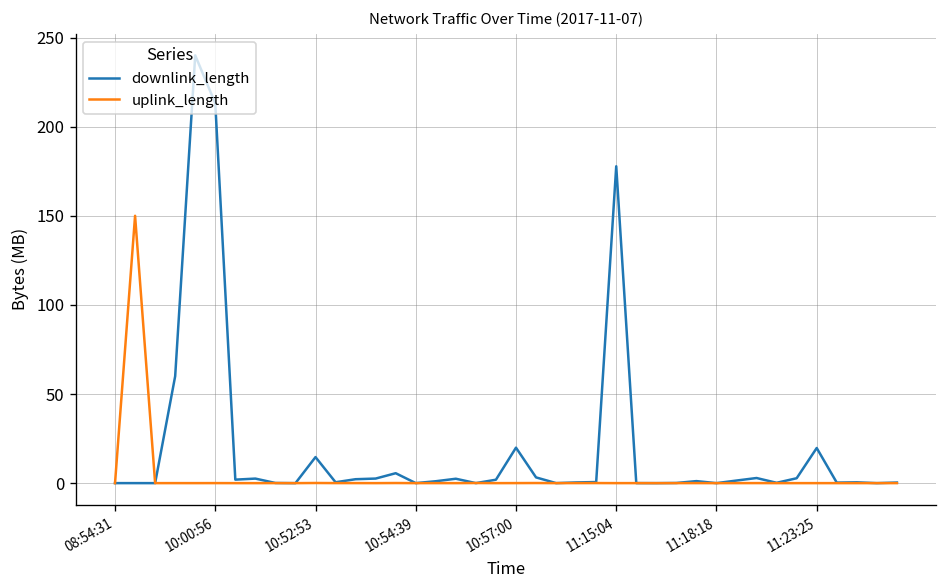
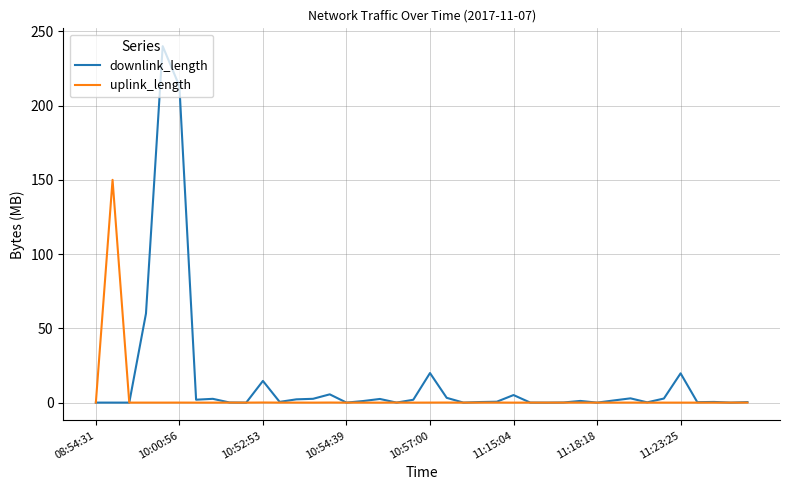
downlink_length, 11:15:04: 178 -> 5
